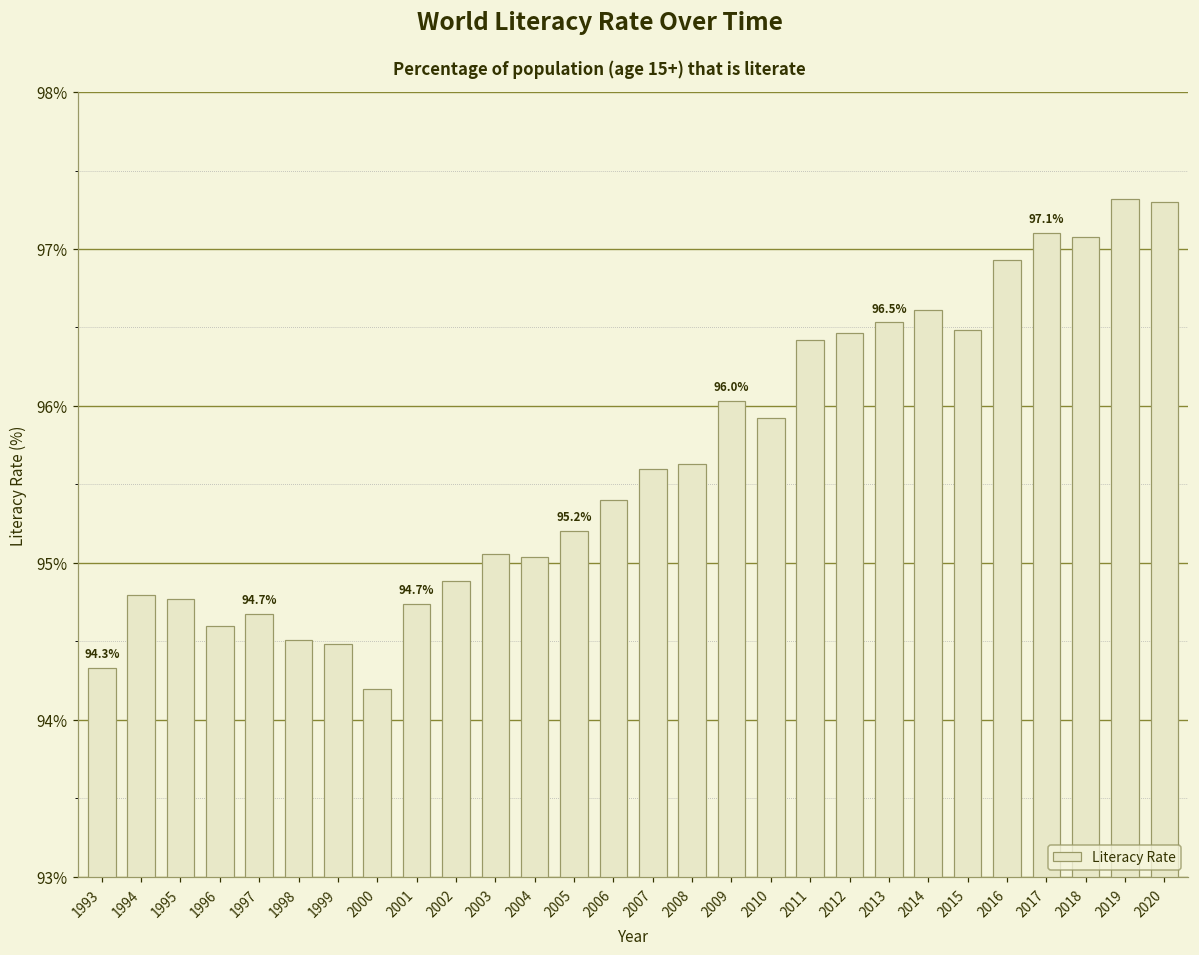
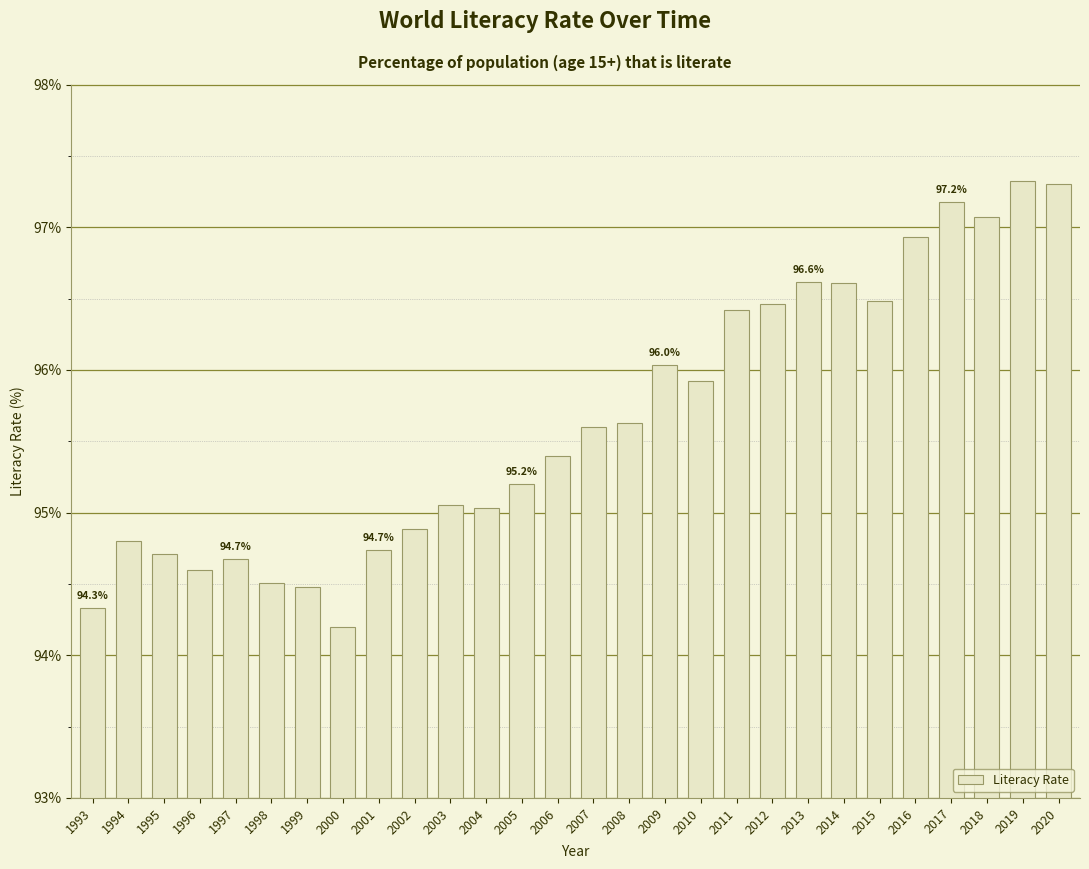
1995: 94.77% -> 94.71%
2013: 96.5% -> 96.6%
2017: 97.1% -> 97.2%
